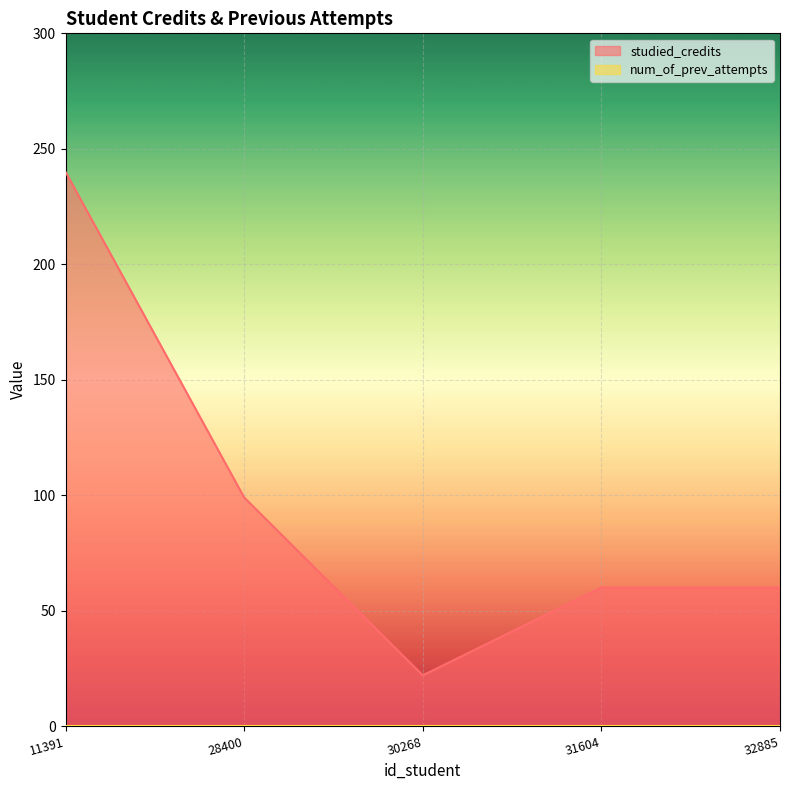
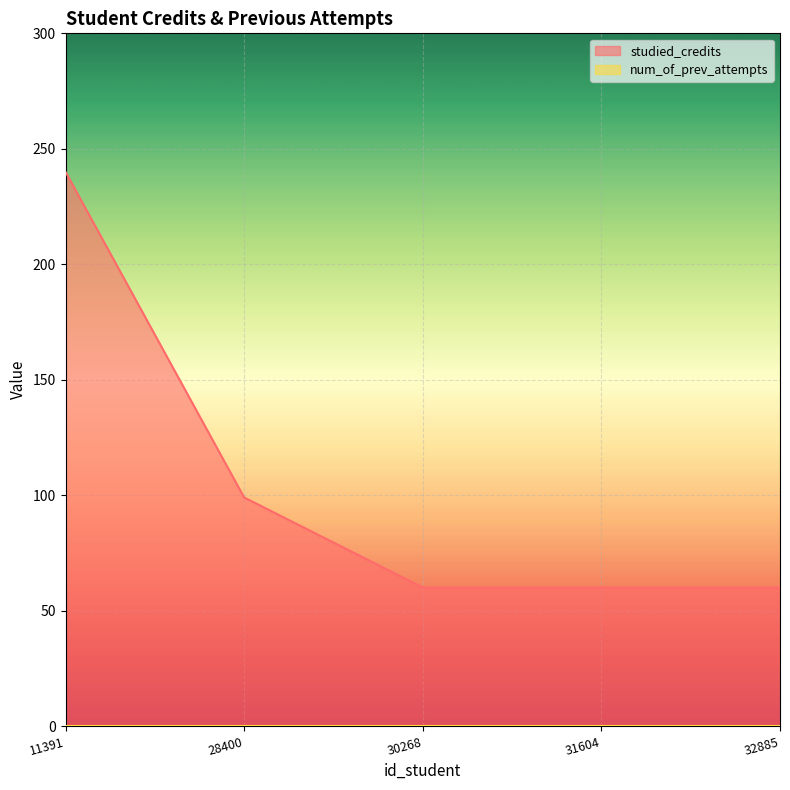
studied_credits, 30268: 22 -> 60
